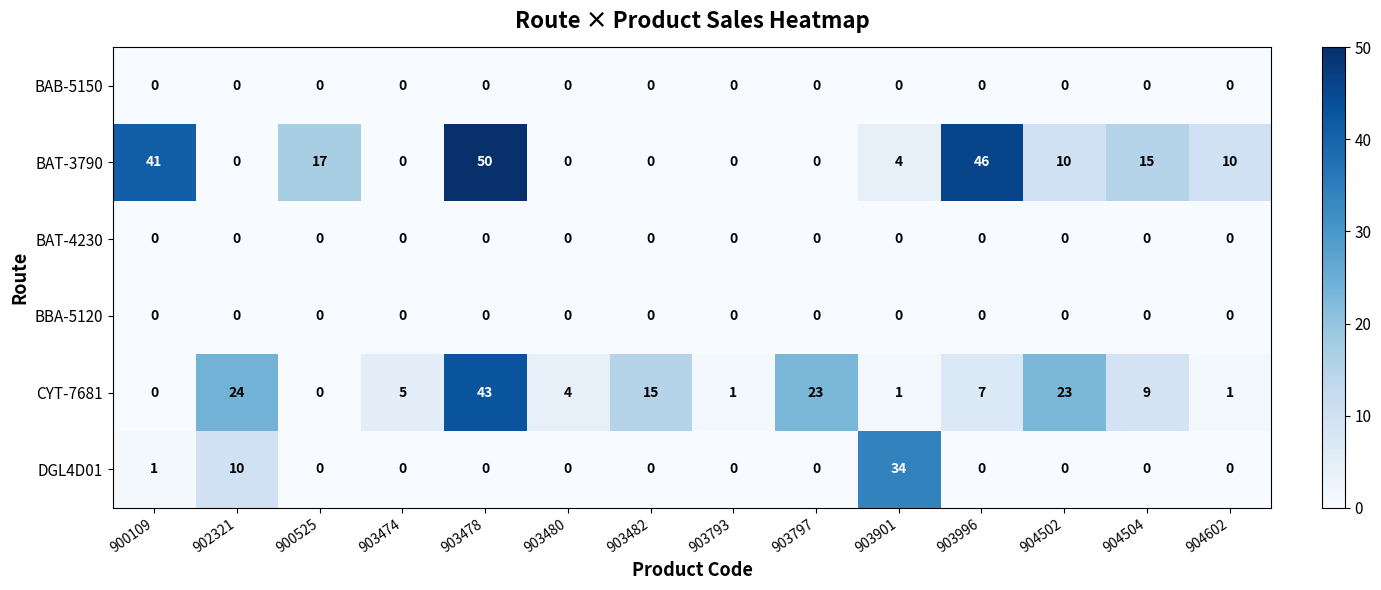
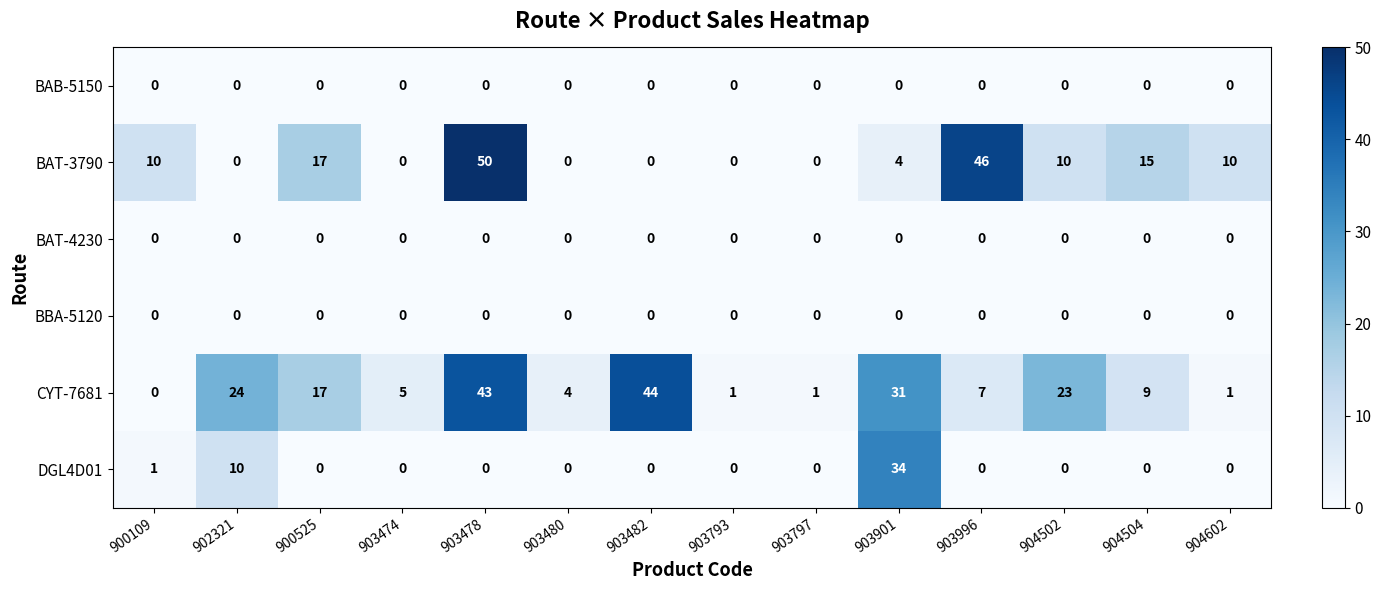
BAT-3790, 900109: 41 -> 10
CYT-7681, 900525: 0 -> 17
CYT-7681, 903482: 15 -> 44
CYT-7681, 903797: 23 -> 1
CYT-7681, 903901: 1 -> 31
